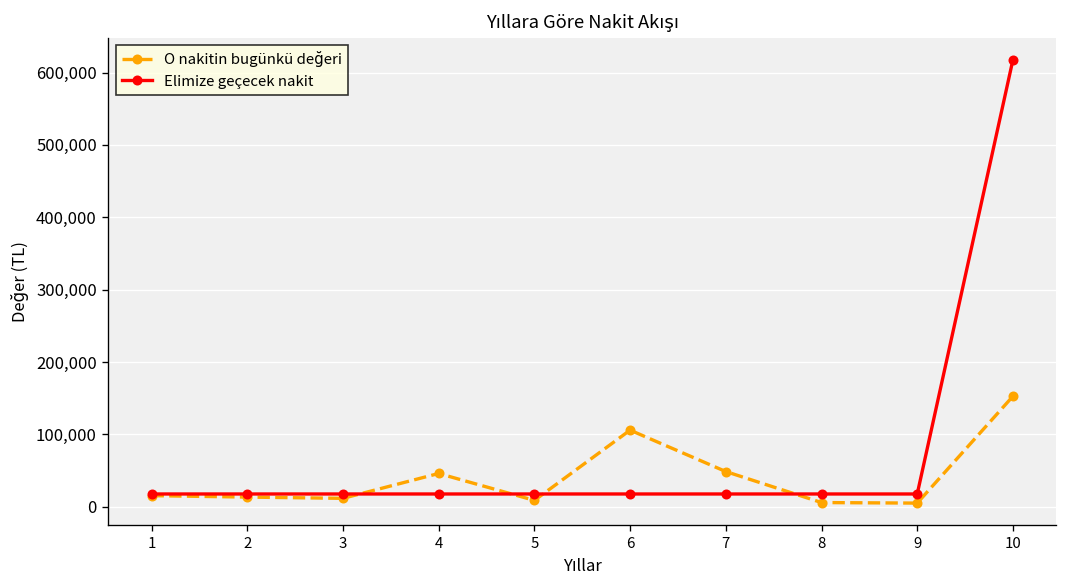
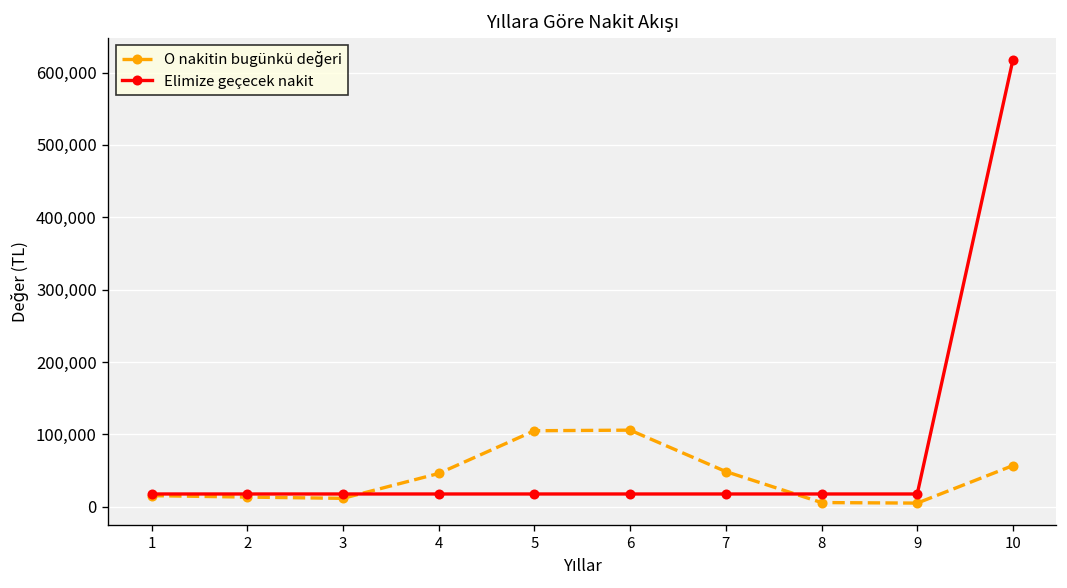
O nakitin bugünkü değeri, 5: 10,000 -> 110,000
O nakitin bugünkü değeri, 10: 150,000 -> 60,000
